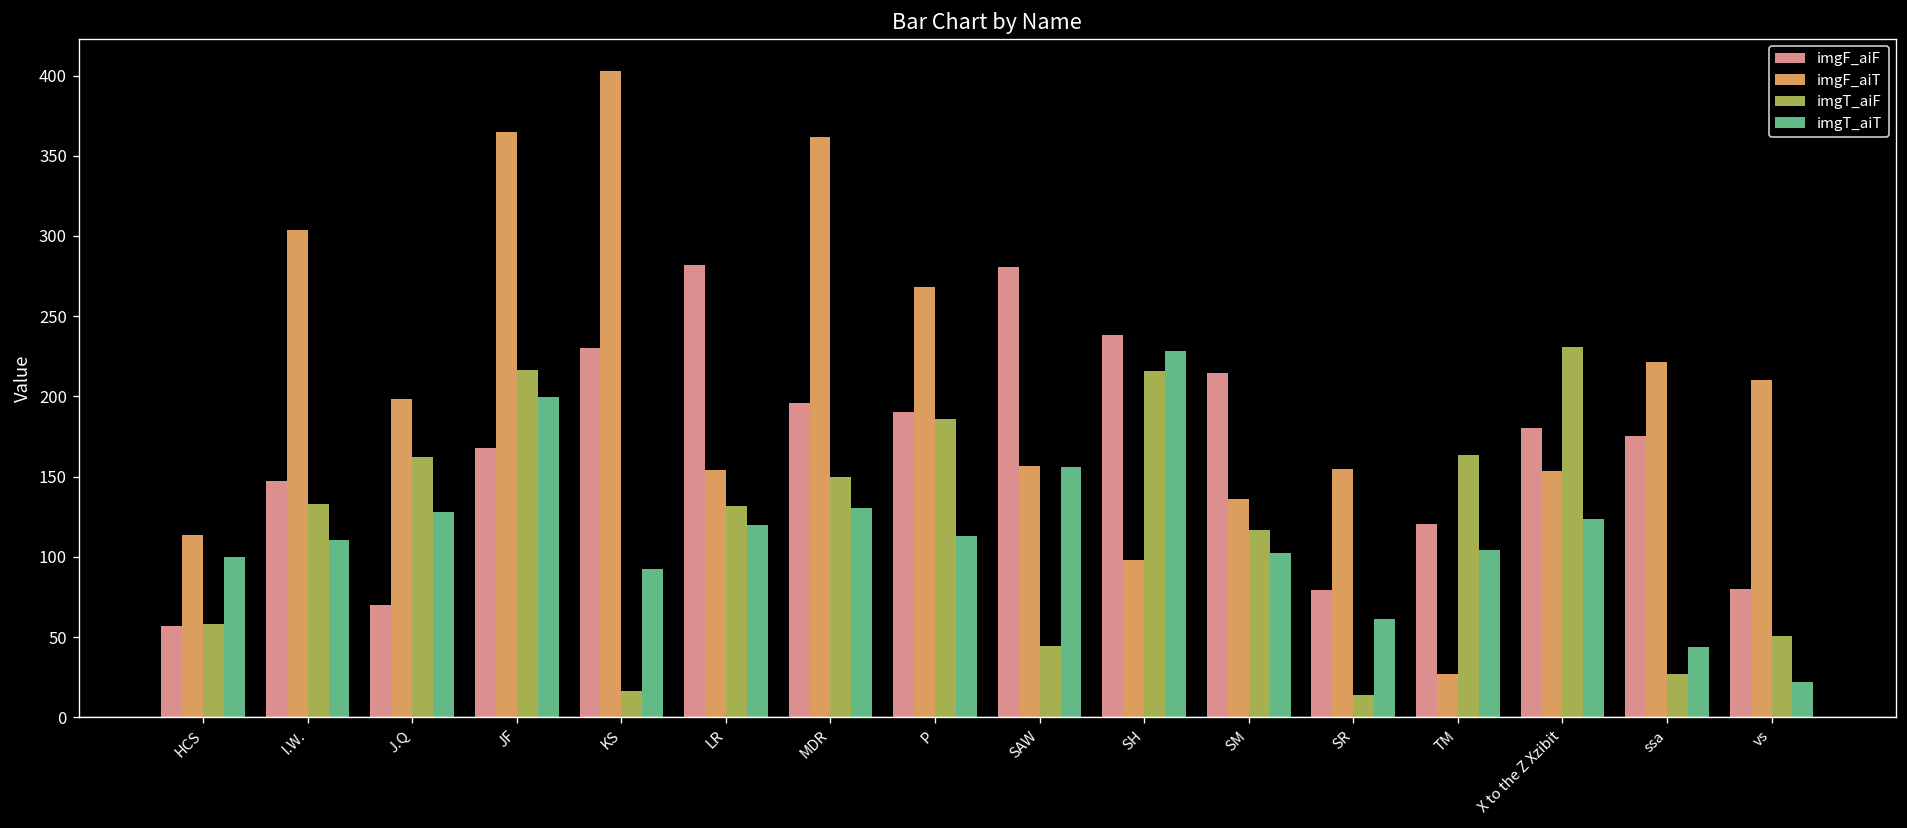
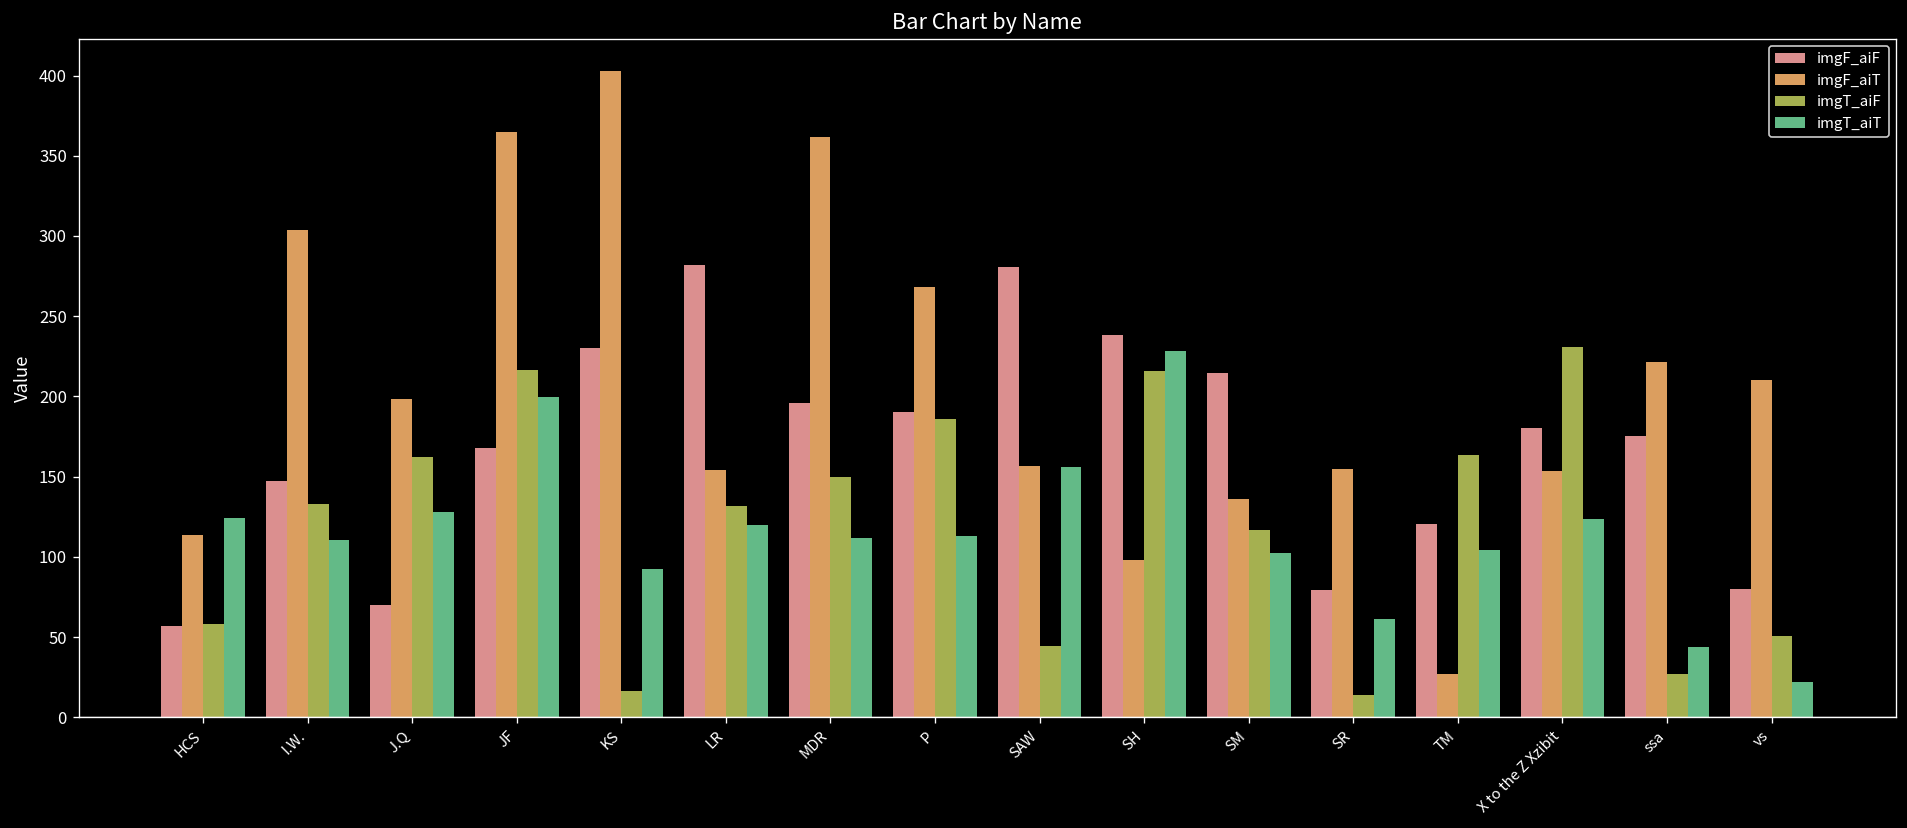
imgT_aiT, HCS: 100 -> 124
imgT_aiT, MDR: 131 -> 112
